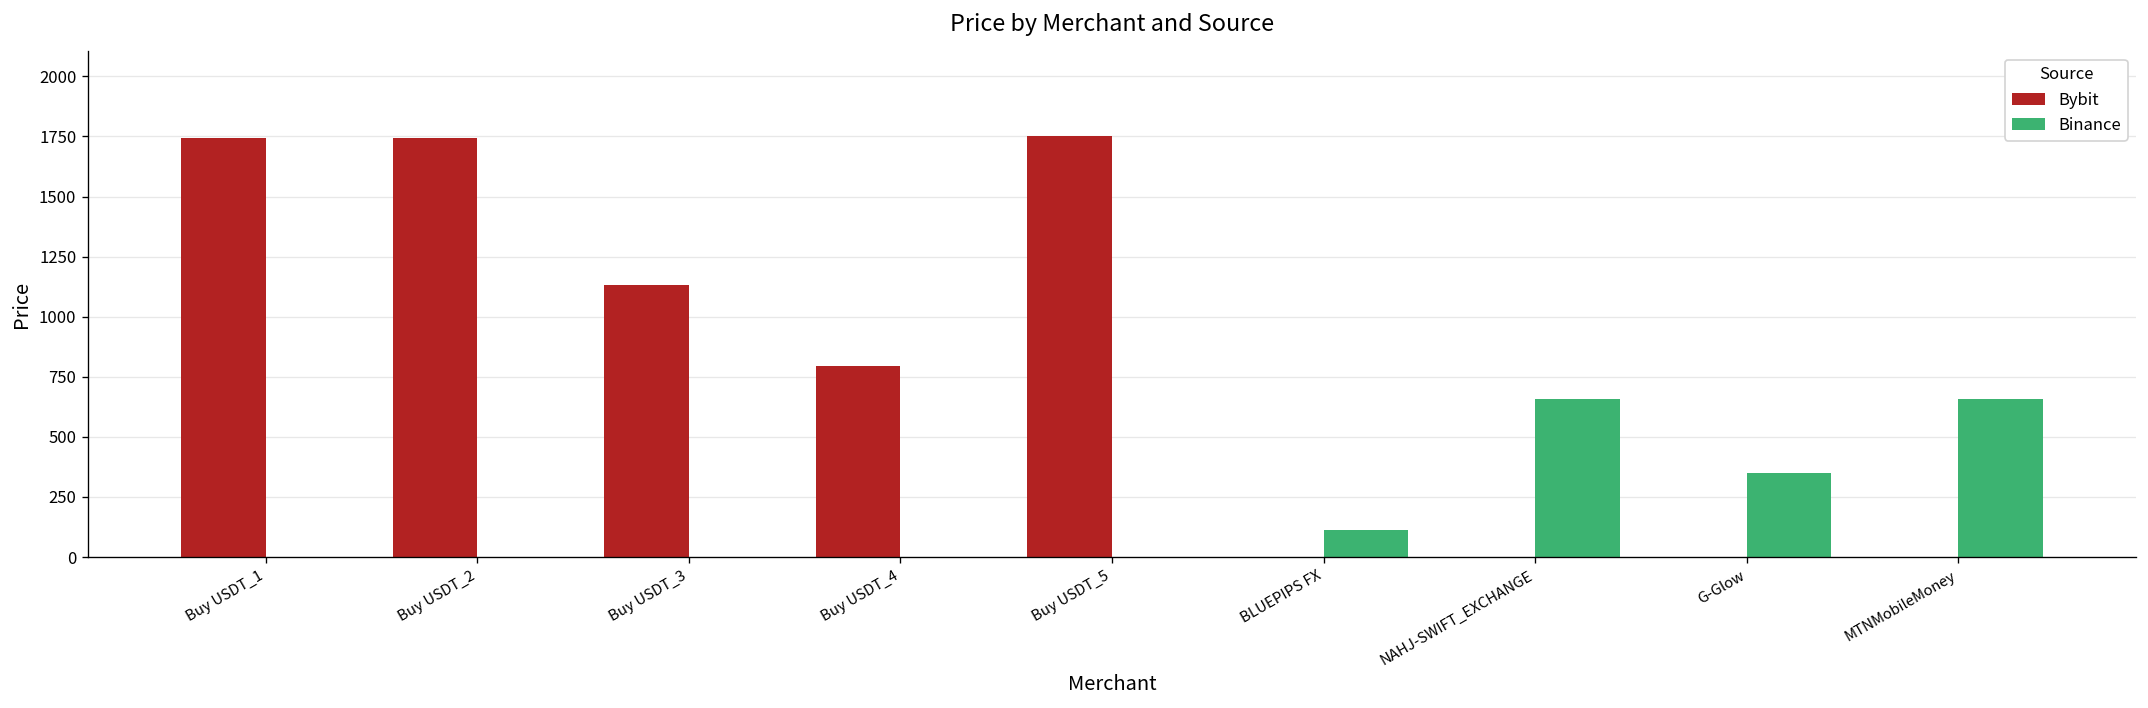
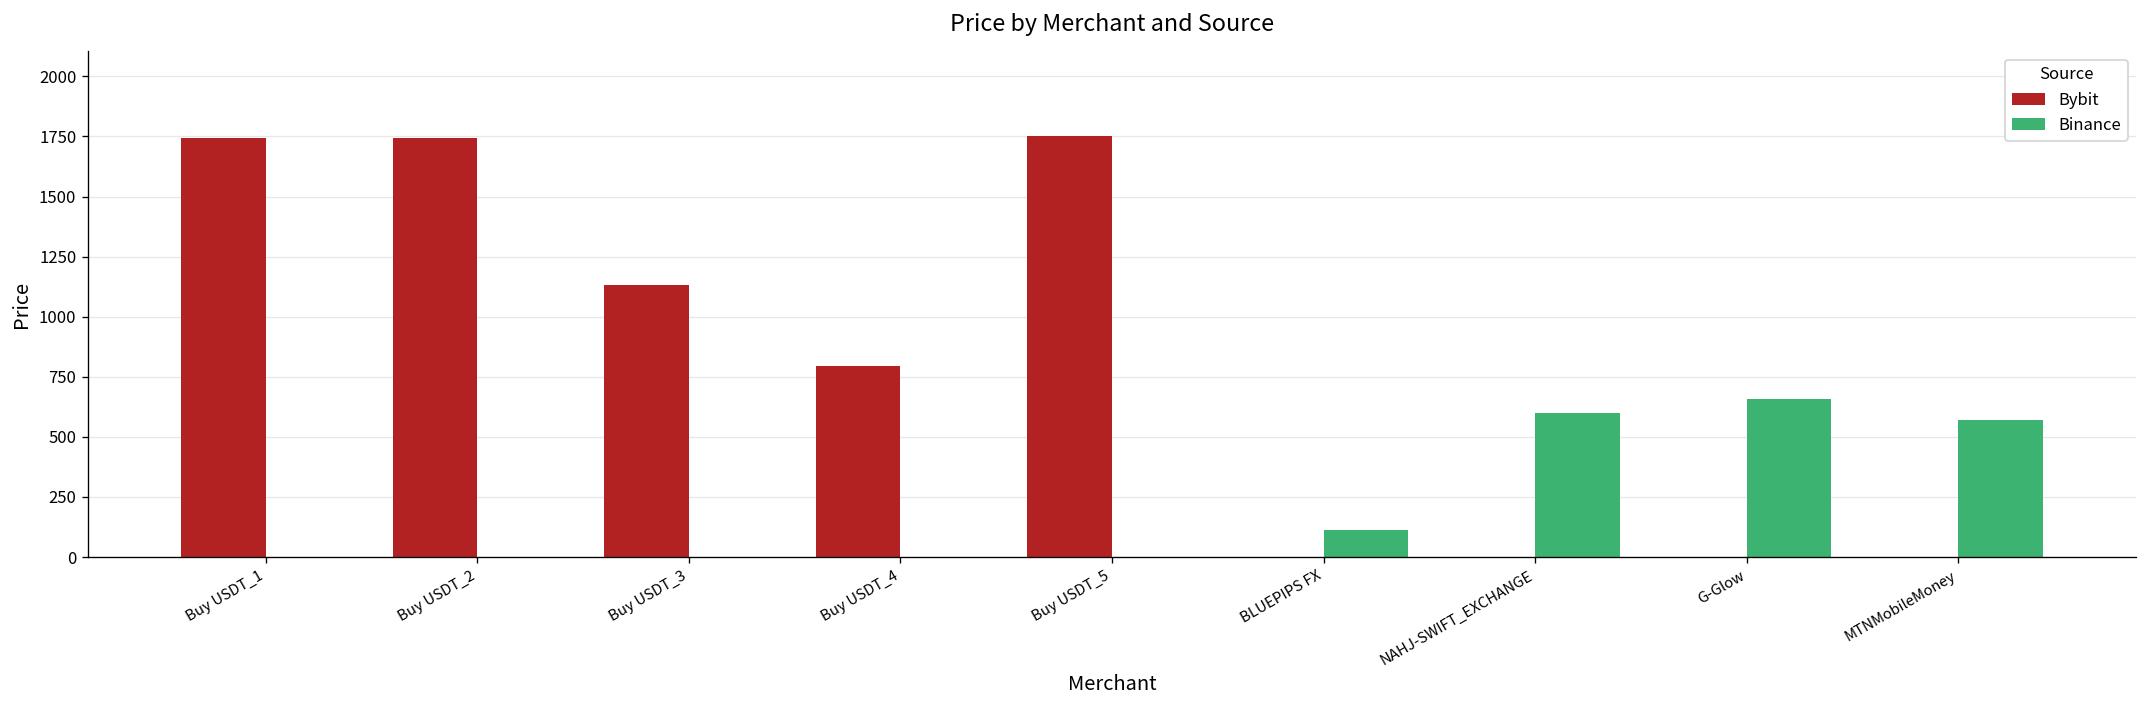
Binance, NAHJ-SWIFT_EXCHANGE: 660 -> 600
Binance, G-Glow: 350 -> 660
Binance, MTNMobileMoney: 660 -> 570
